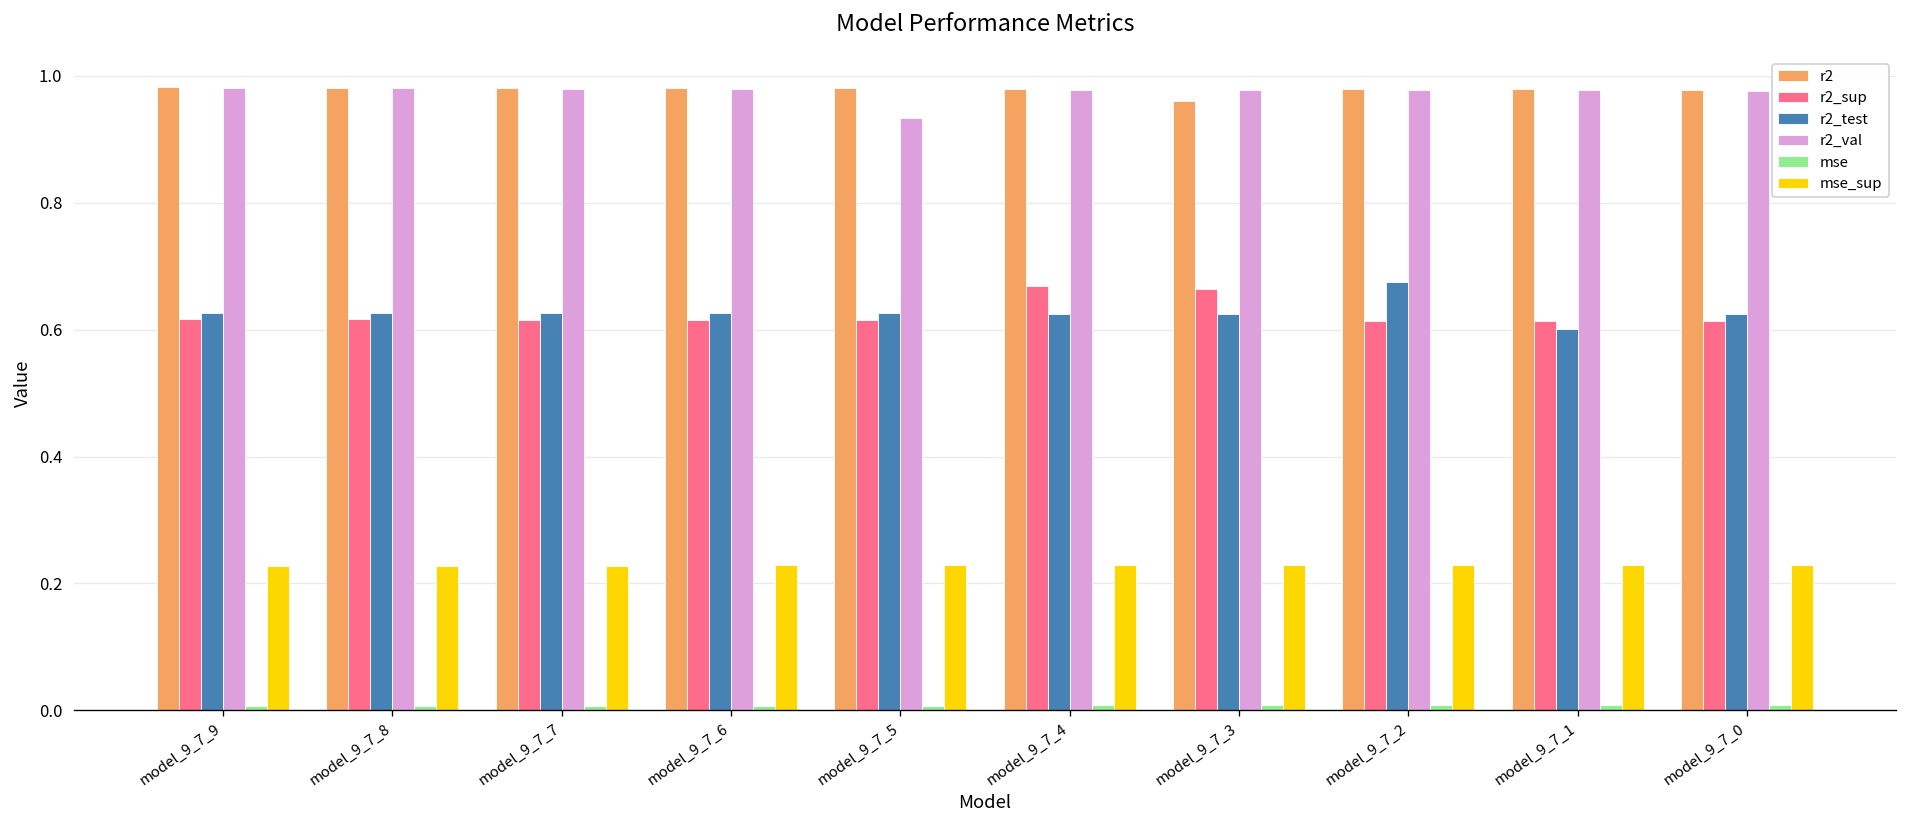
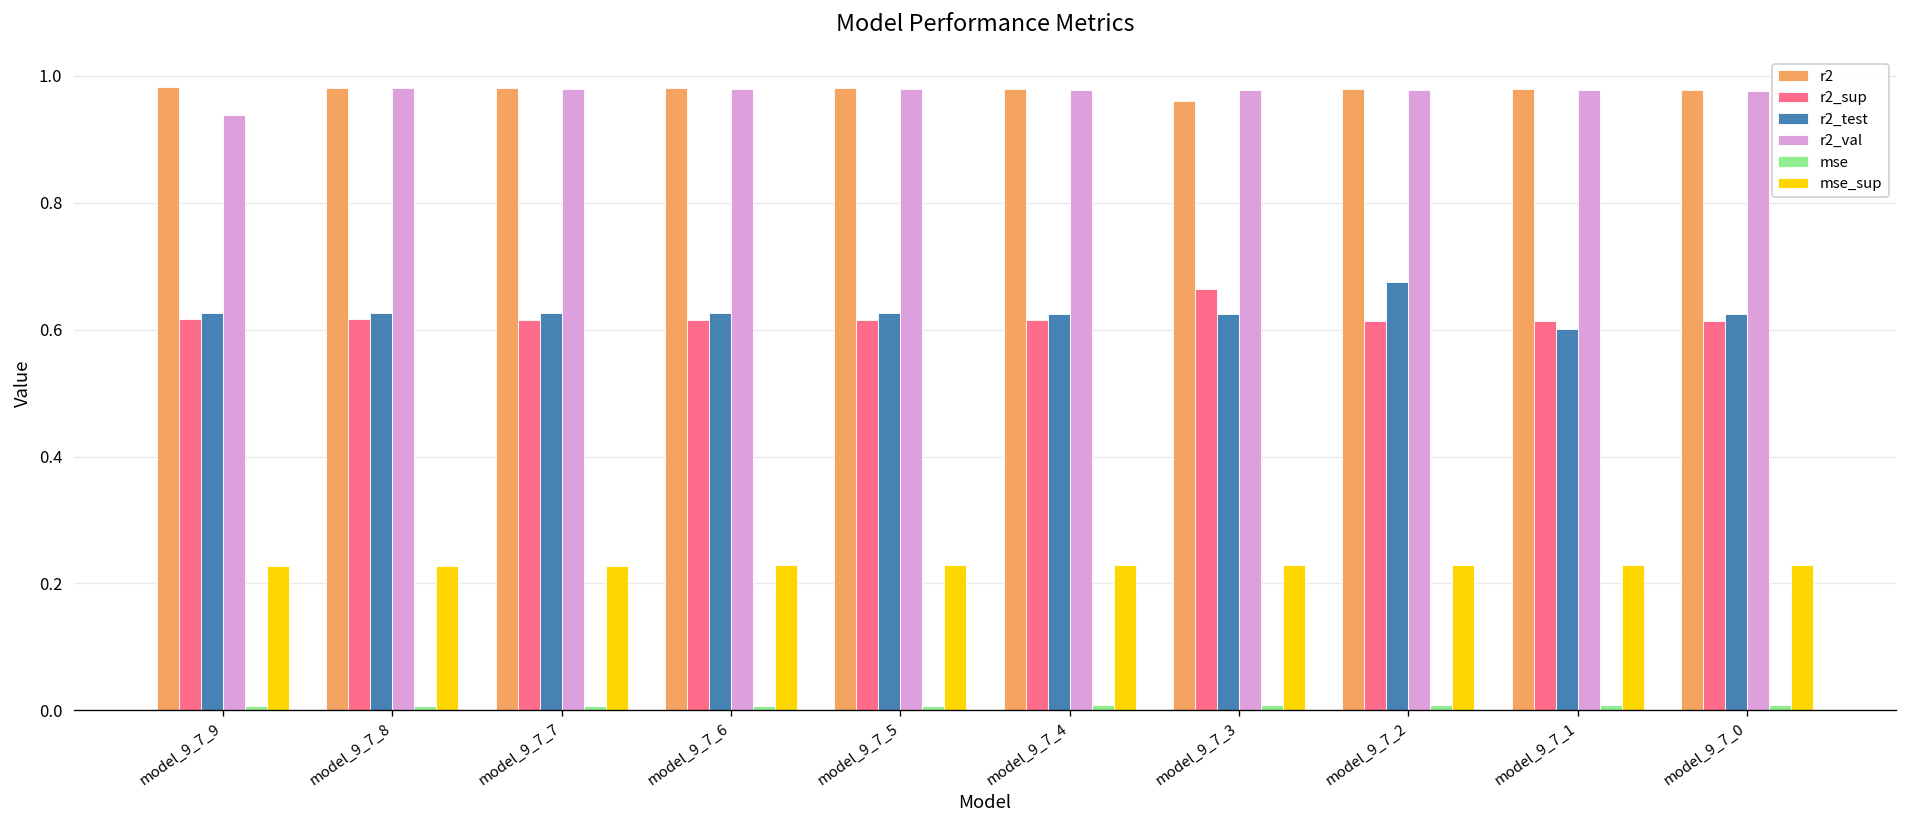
r2_val, model_9_7_9: 0.98 -> 0.94
r2_val, model_9_7_5: 0.93 -> 0.98
r2_sup, model_9_7_4: 0.67 -> 0.61
